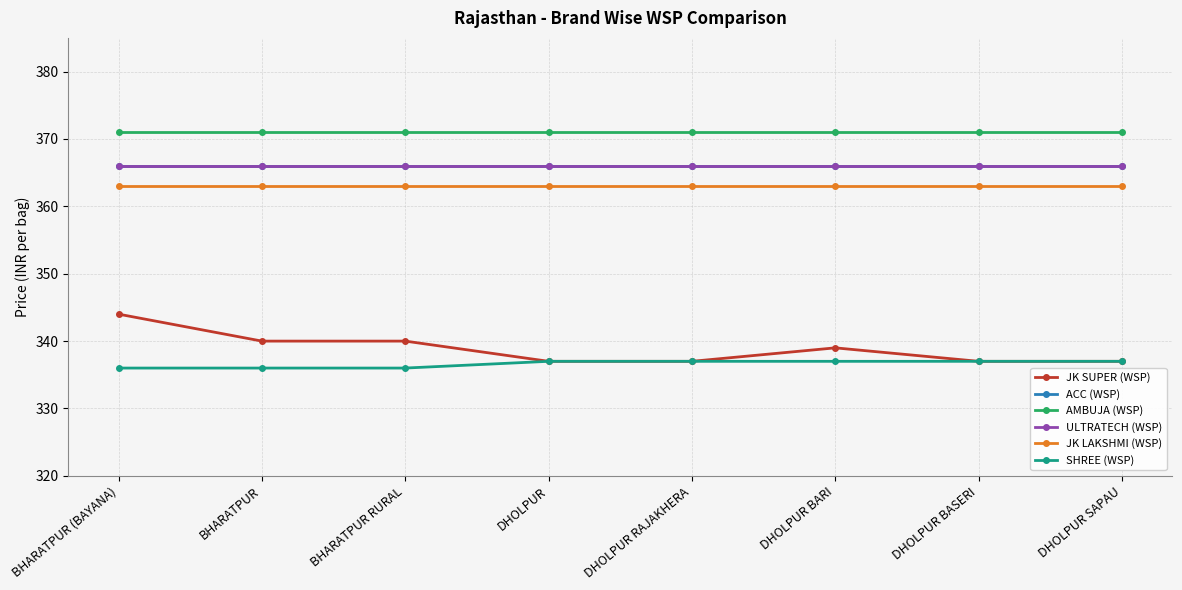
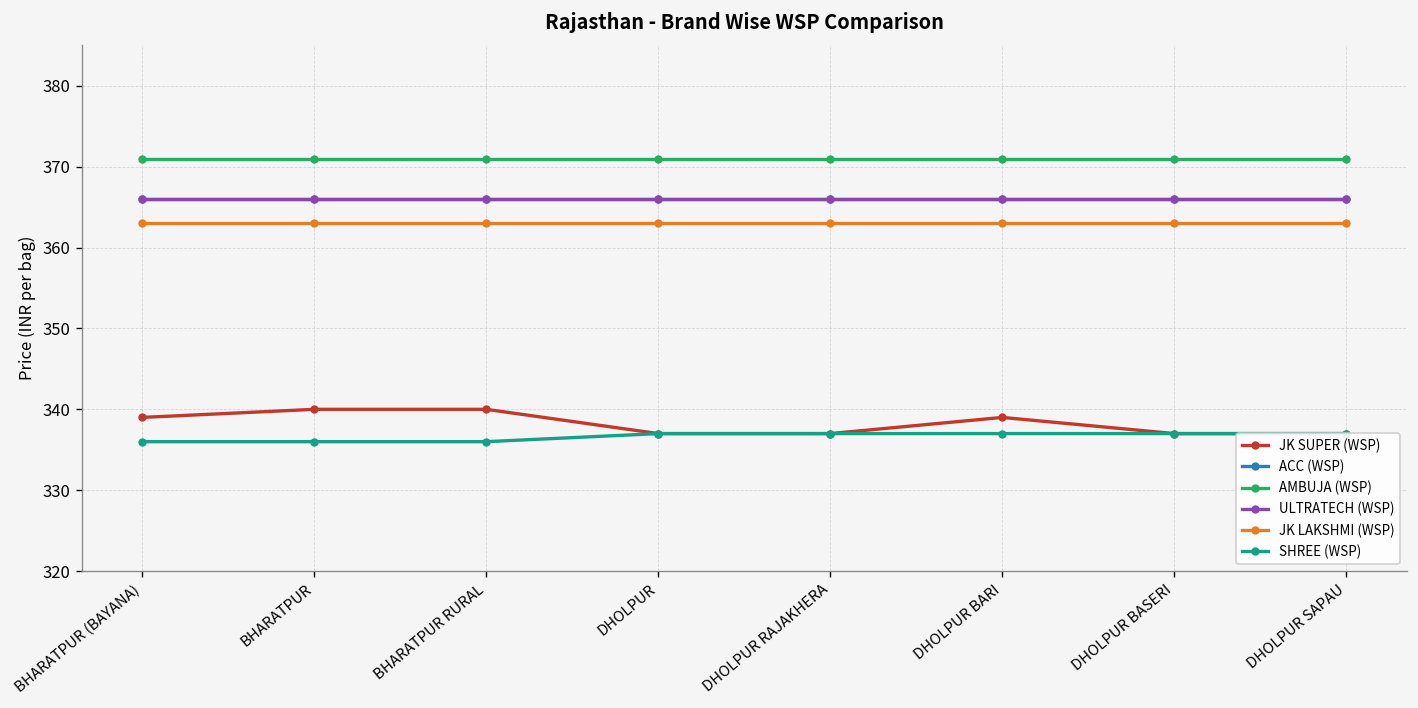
JK SUPER (WSP), BHARATPUR (BAYANA): 344 -> 339
